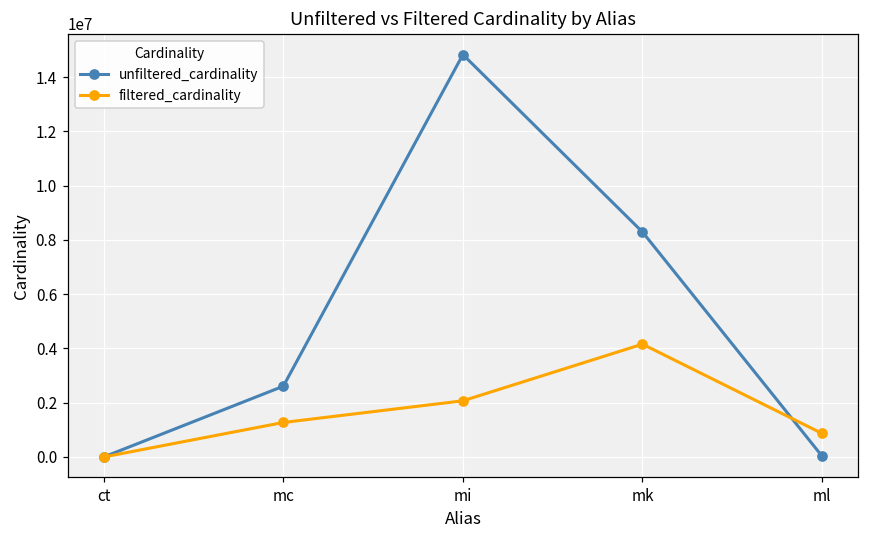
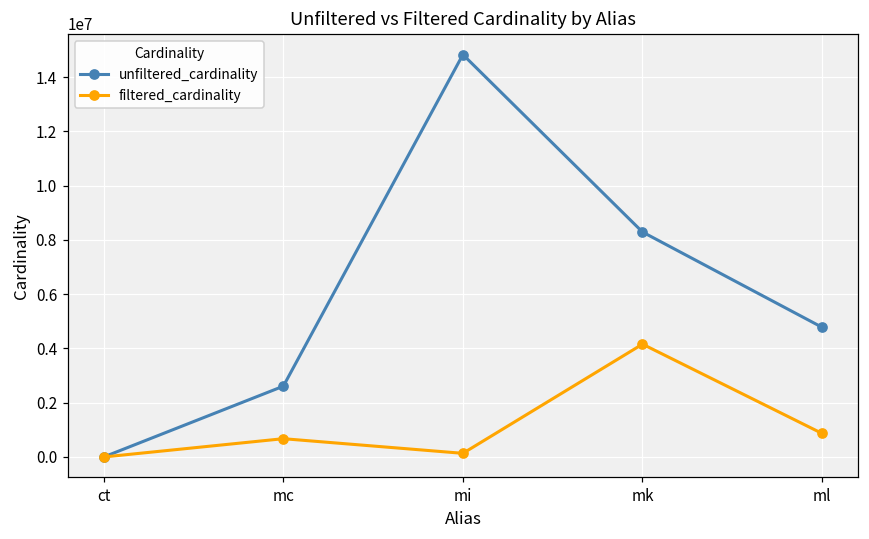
filtered_cardinality, mc: 1300000 -> 700000
filtered_cardinality, mi: 2100000 -> 100000
unfiltered_cardinality, ml: 0 -> 4800000
